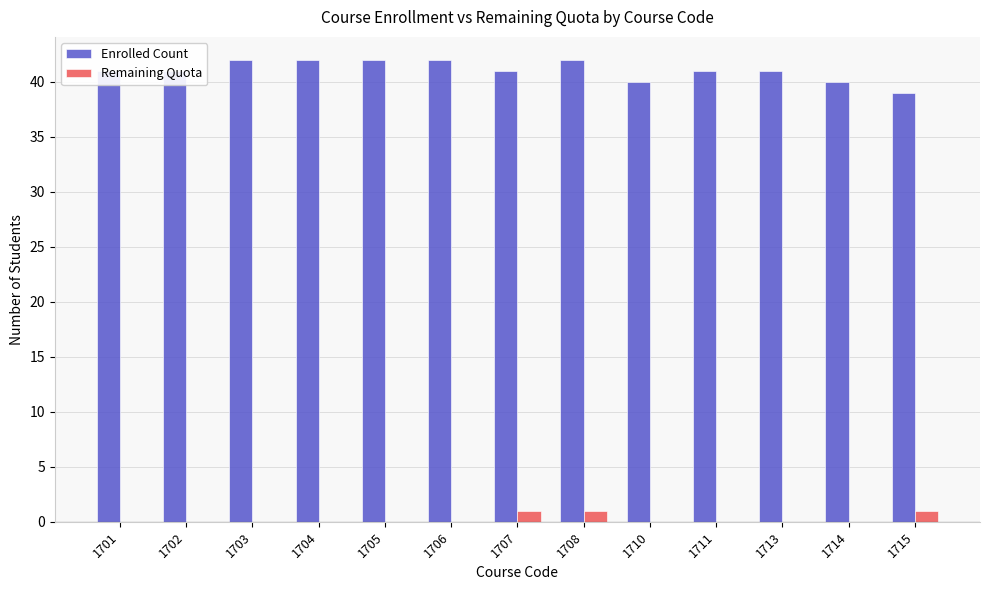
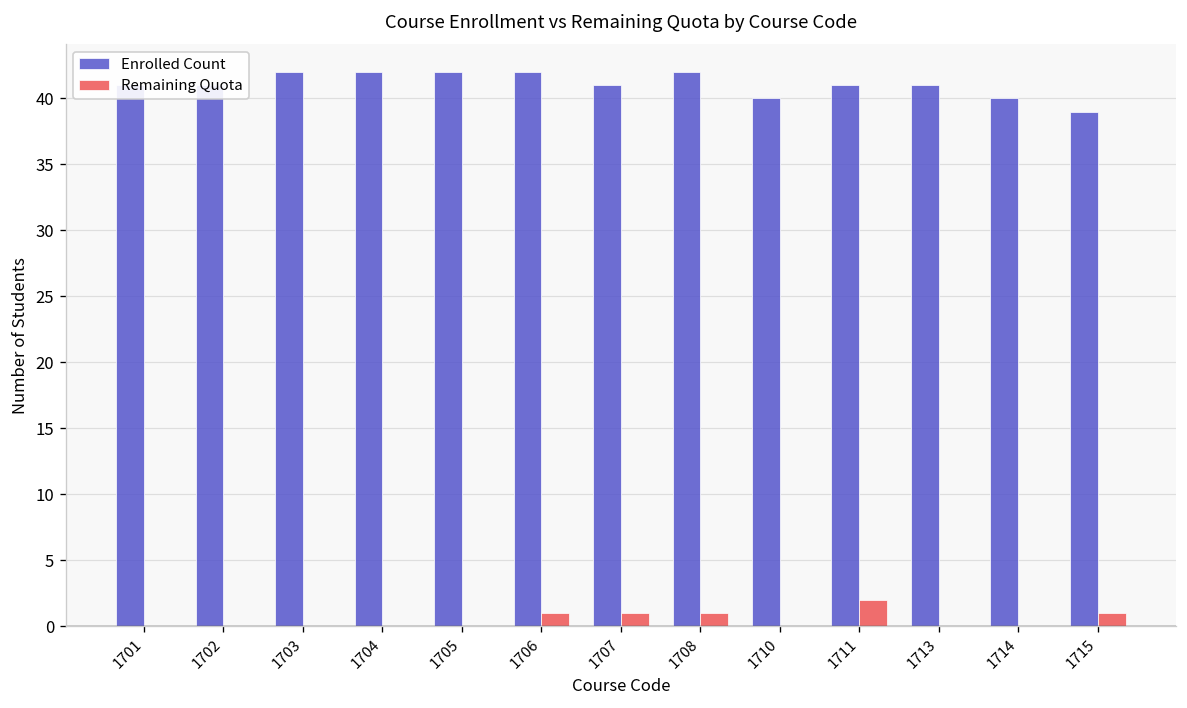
Remaining Quota, 1706: 0 -> 1
Remaining Quota, 1711: 0 -> 2
